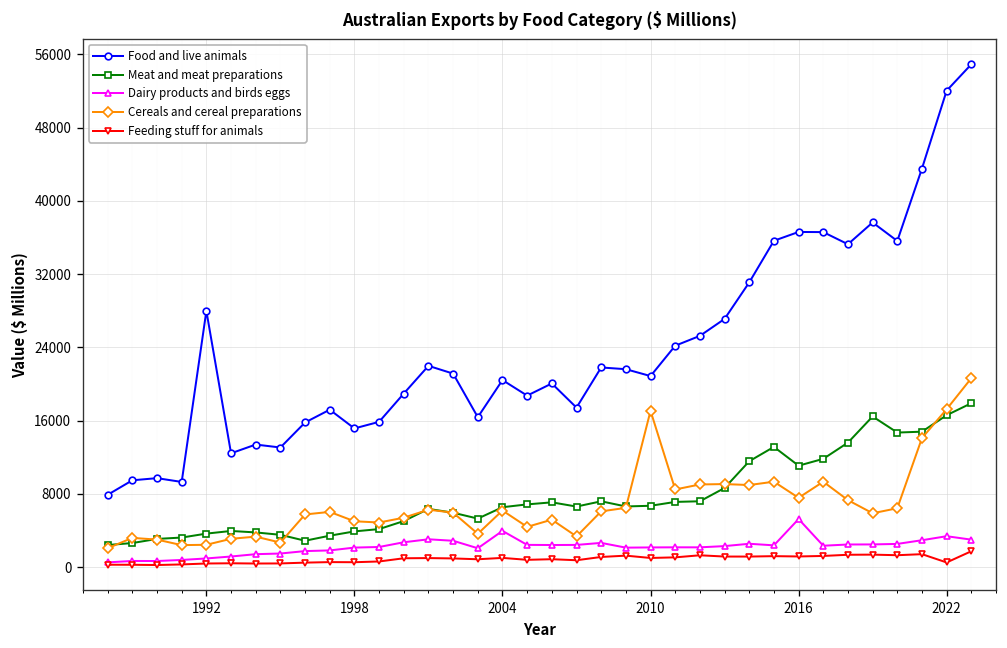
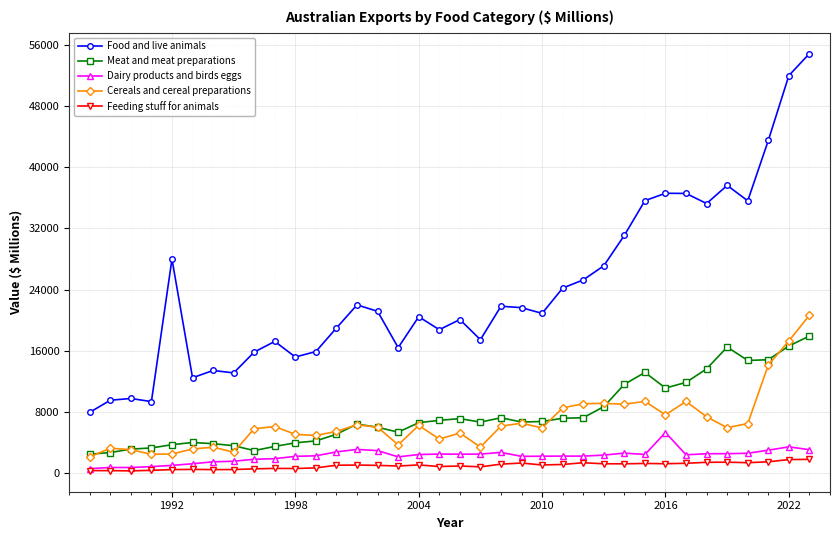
Dairy products and birds eggs, 2004: 4000 -> 2000
Cereals and cereal preparations, 2010: 17000 -> 6000
Feeding stuff for animals, 2022: 1000 -> 2000
